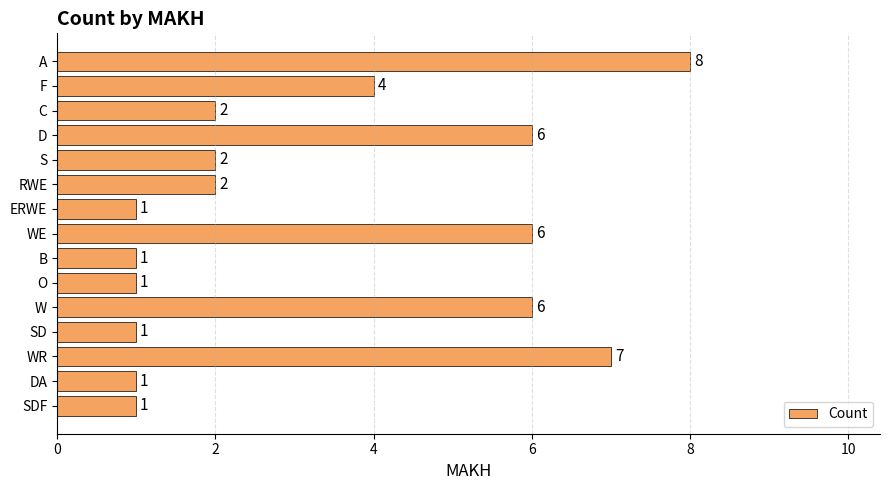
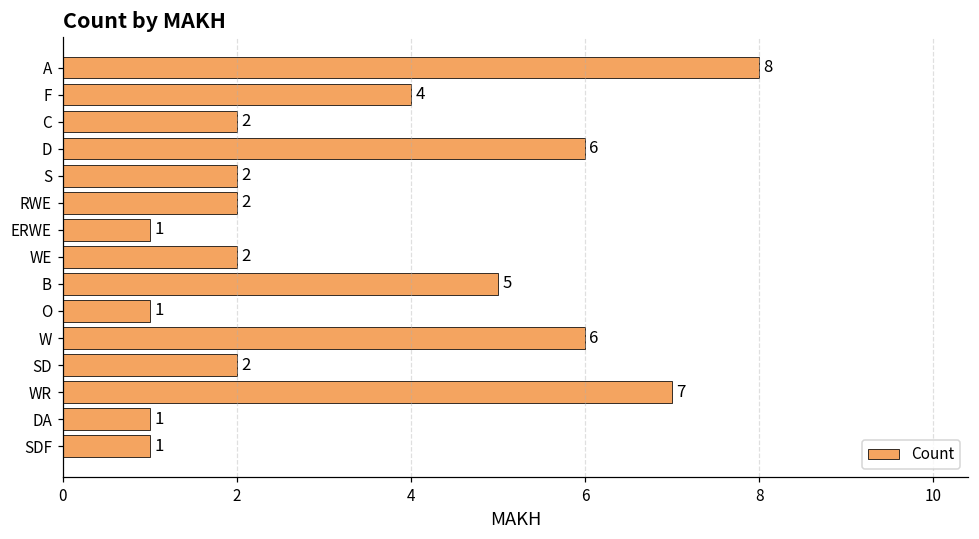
WE: 6 -> 2
B: 1 -> 5
SD: 1 -> 2
